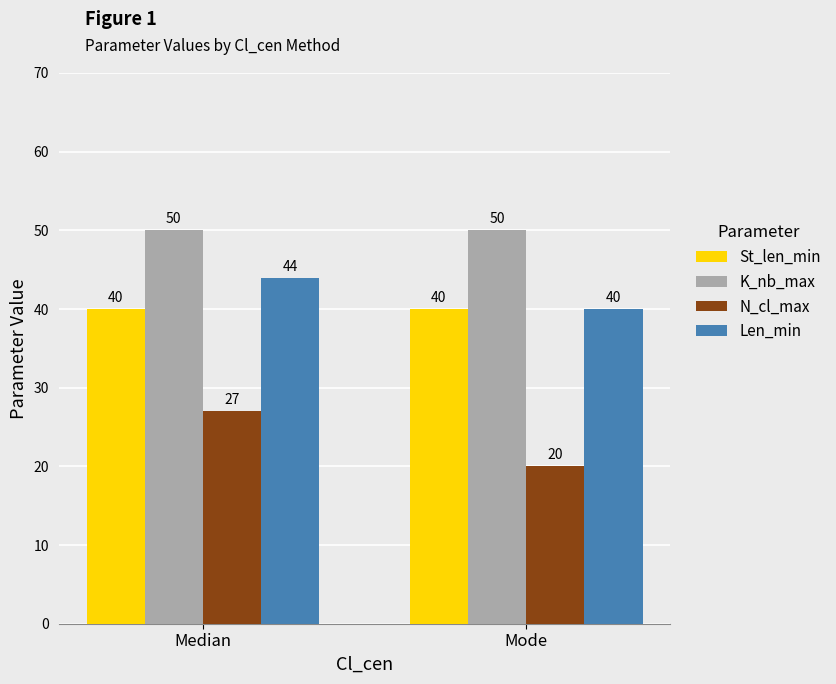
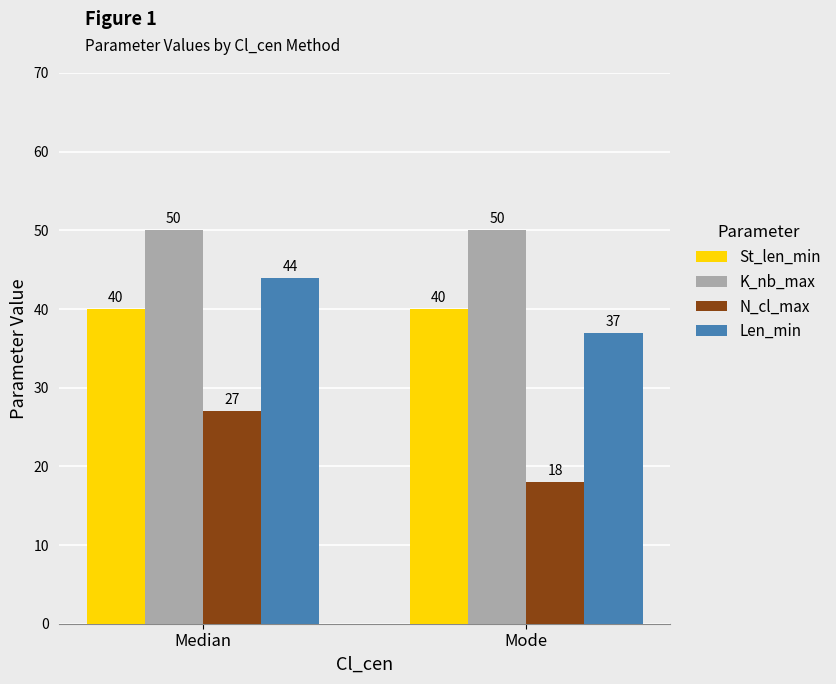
N_cl_max, Mode: 20 -> 18
Len_min, Mode: 40 -> 37
